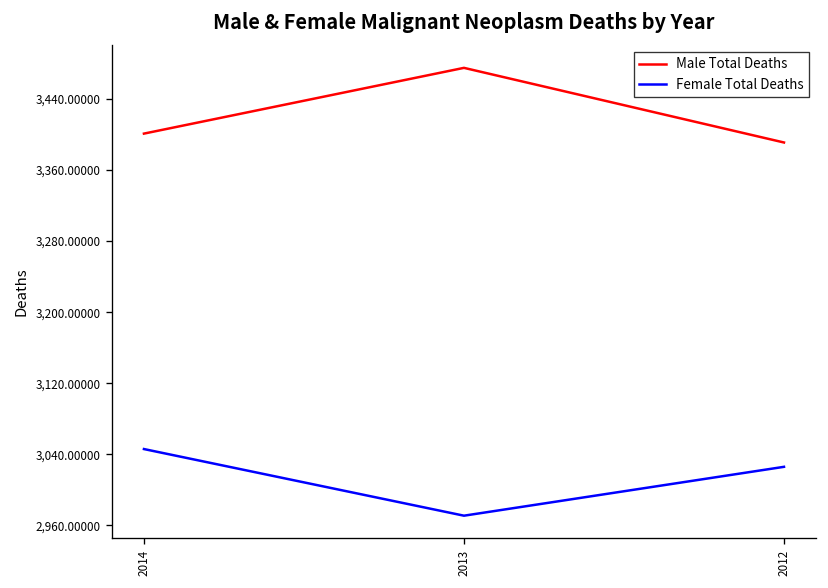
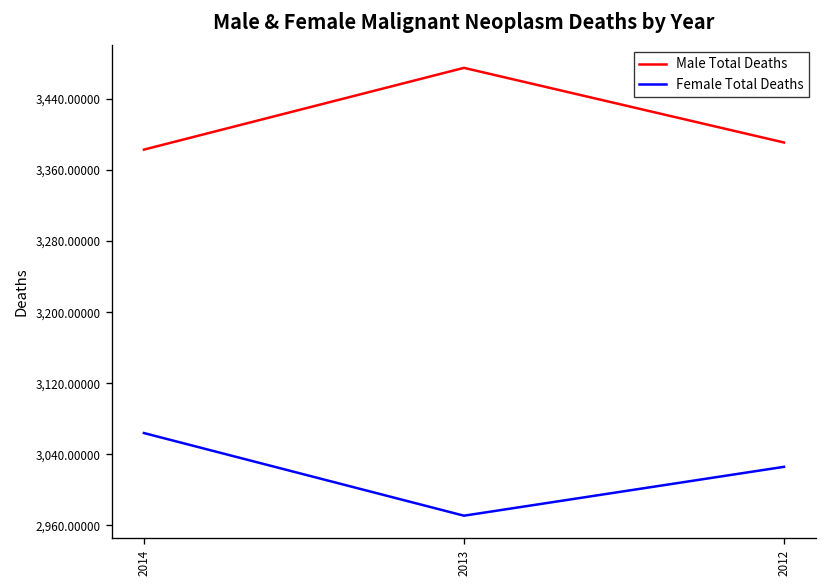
Male Total Deaths, 2014: 3,400 -> 3,380
Female Total Deaths, 2014: 3,050 -> 3,060
